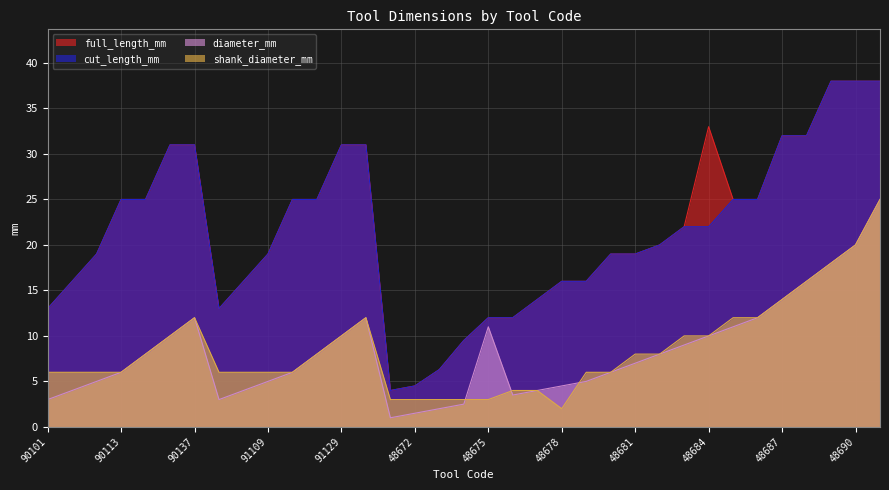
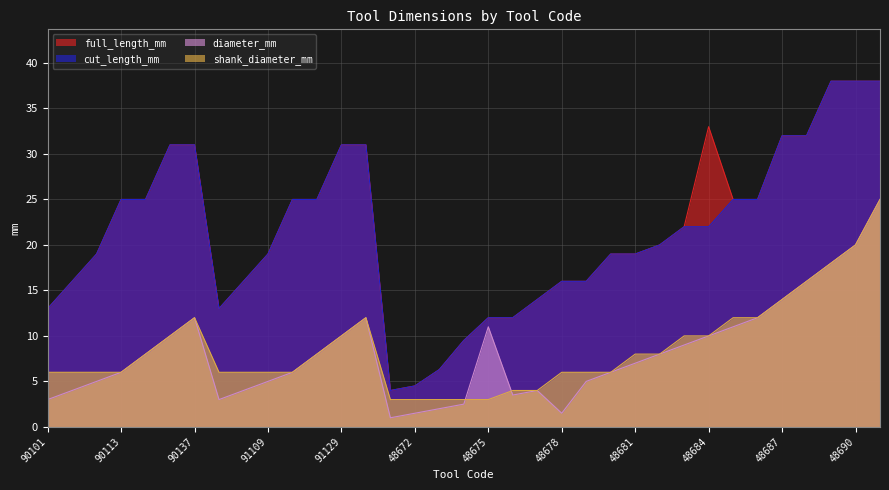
diameter_mm, 48678: 5 -> 2
shank_diameter_mm, 48678: 2 -> 6
